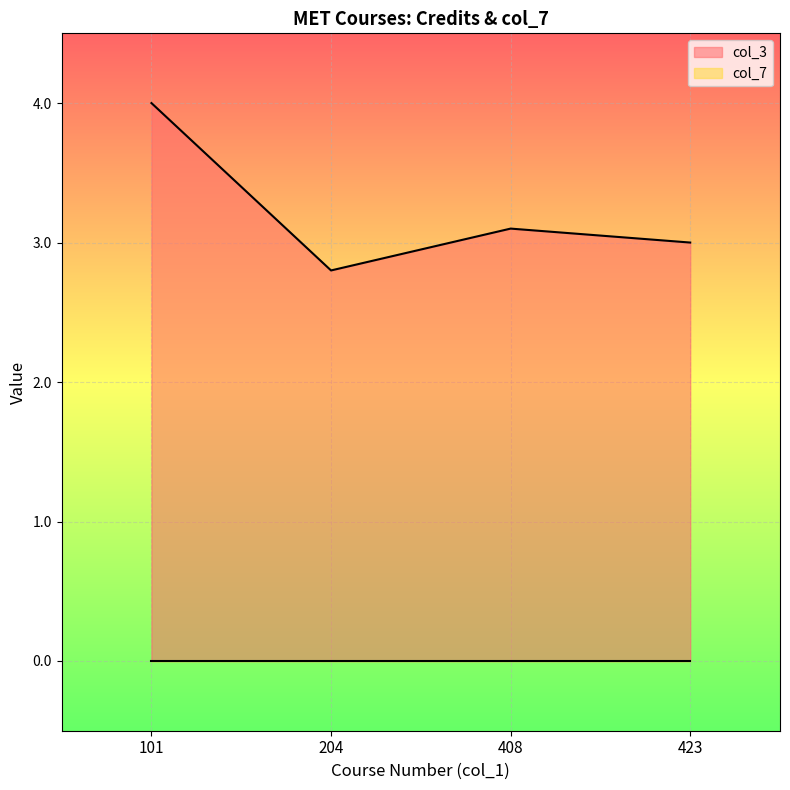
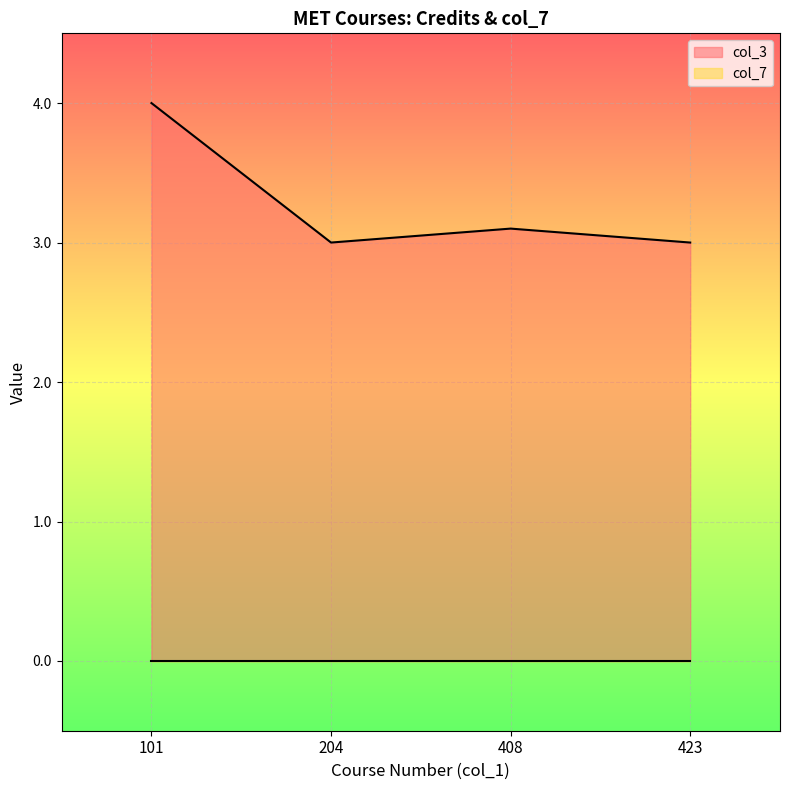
col_3, 204: 2.8 -> 3.0
